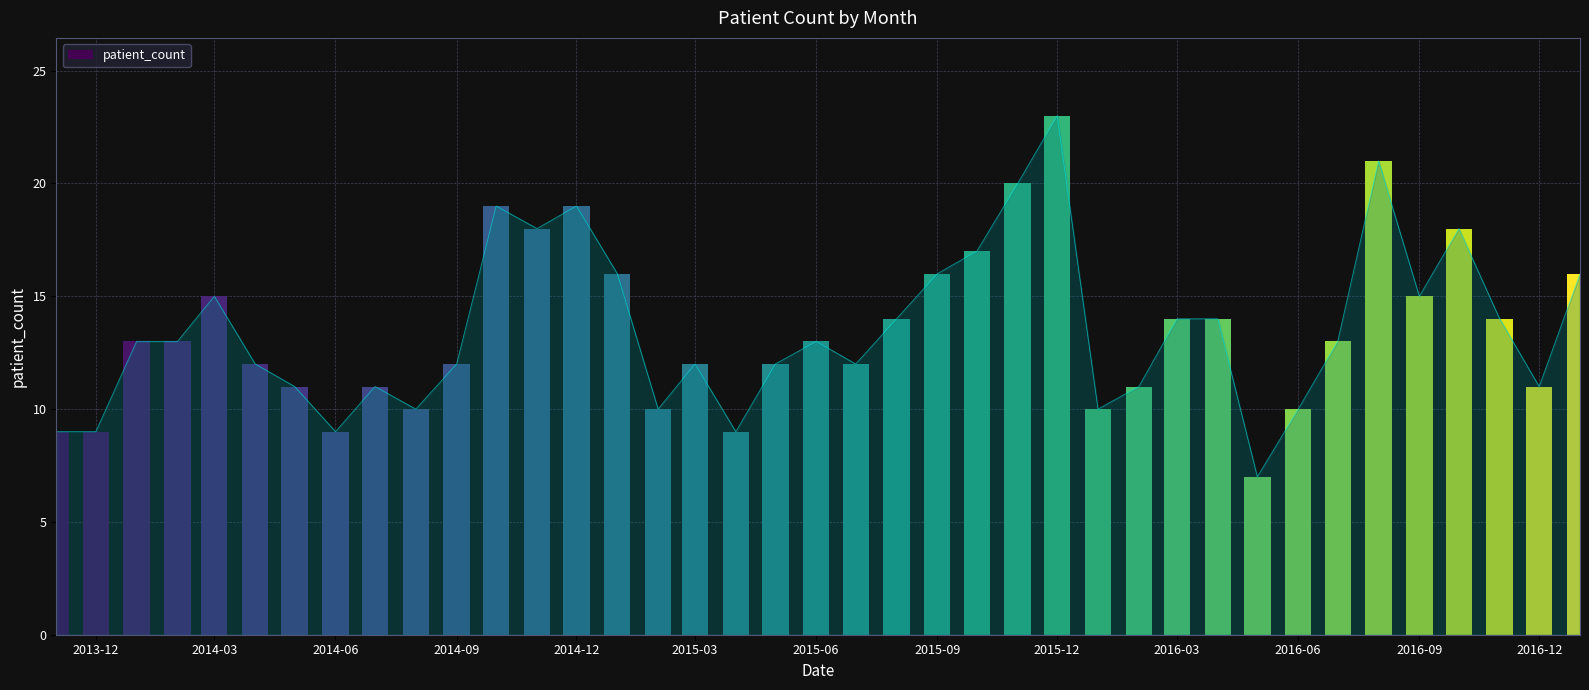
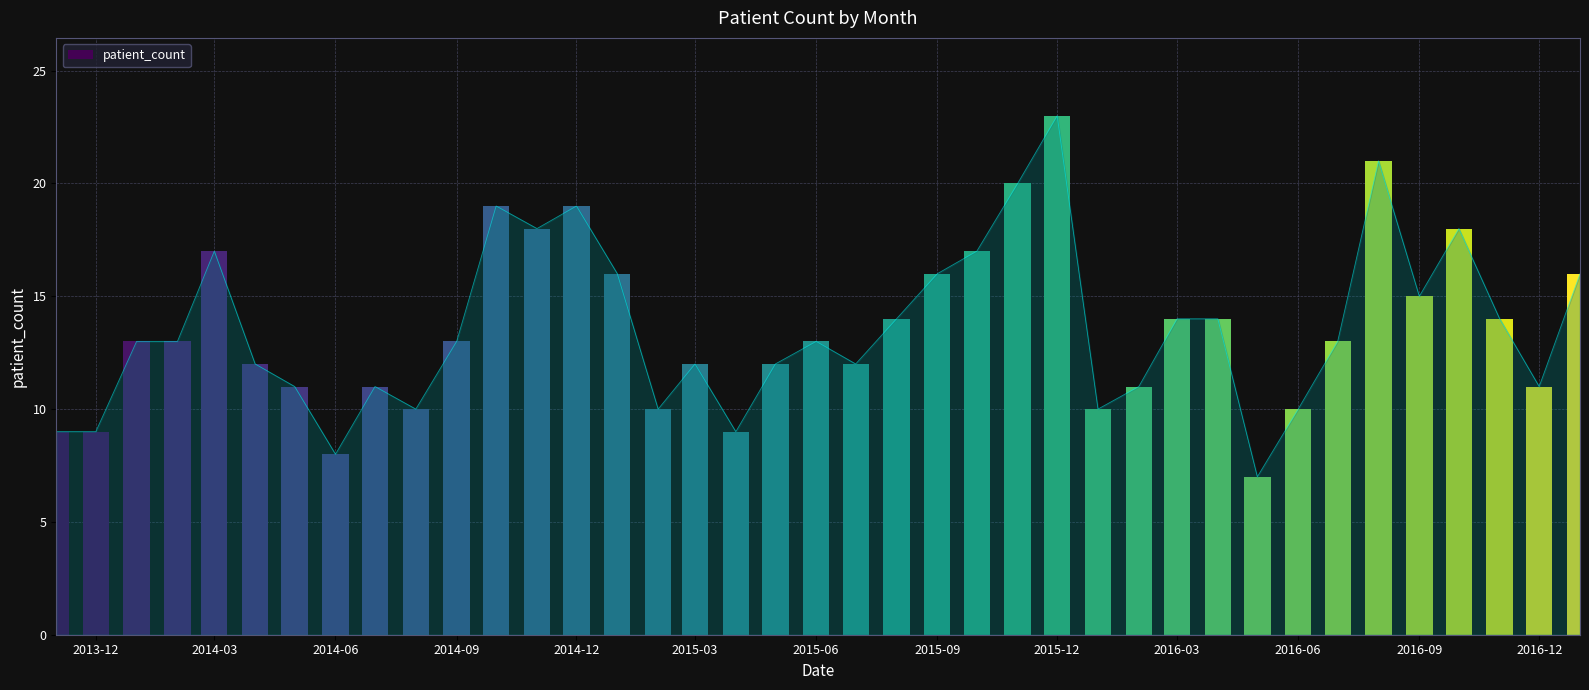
2014-03: 15 -> 17
2014-06: 9 -> 8
2014-09: 12 -> 13
